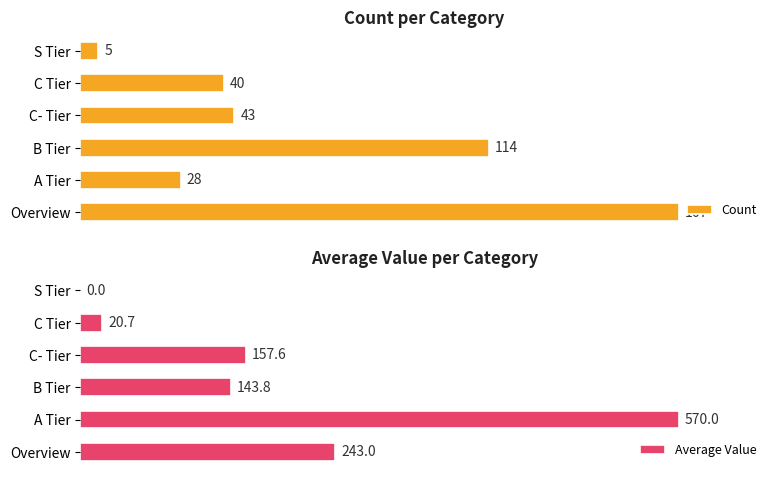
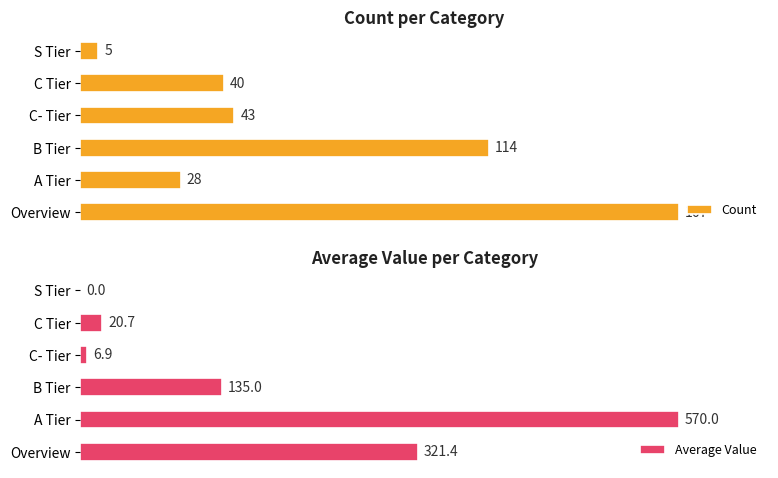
Average Value per Category, C- Tier: 157.6 -> 6.9
Average Value per Category, B Tier: 143.8 -> 135.0
Average Value per Category, Overview: 243.0 -> 321.4
